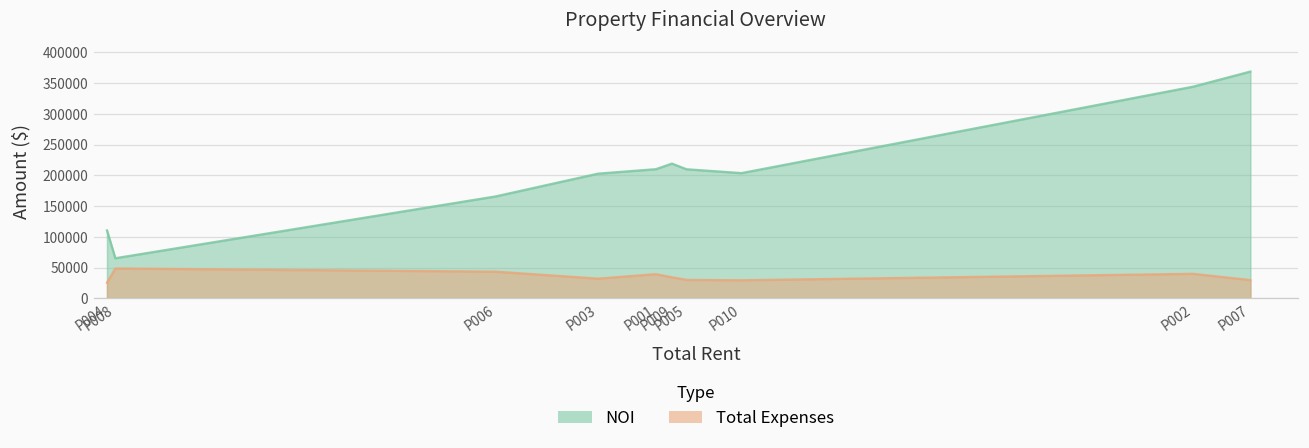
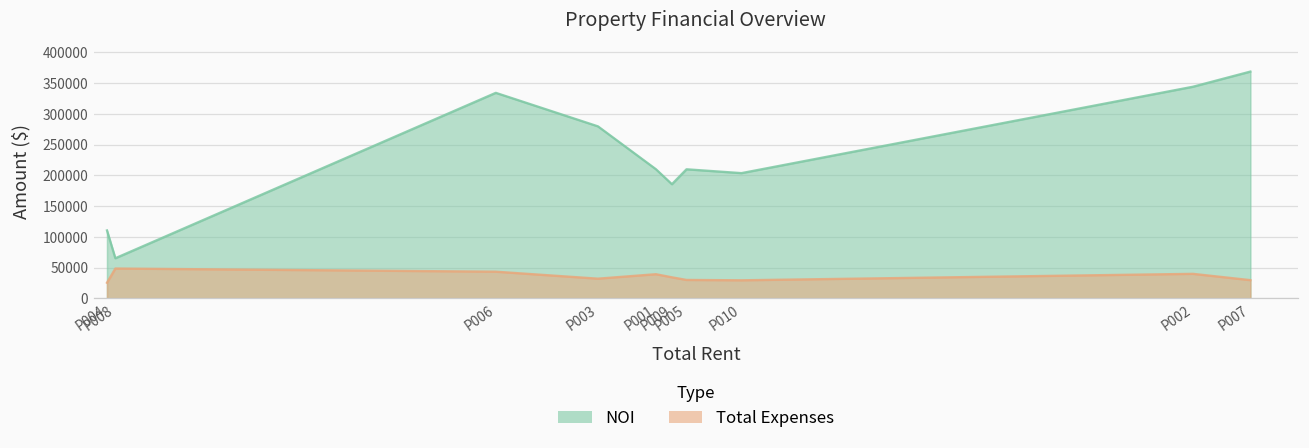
NOI, P006: 170000 -> 330000
NOI, P003: 200000 -> 280000
NOI, P009: 220000 -> 190000
